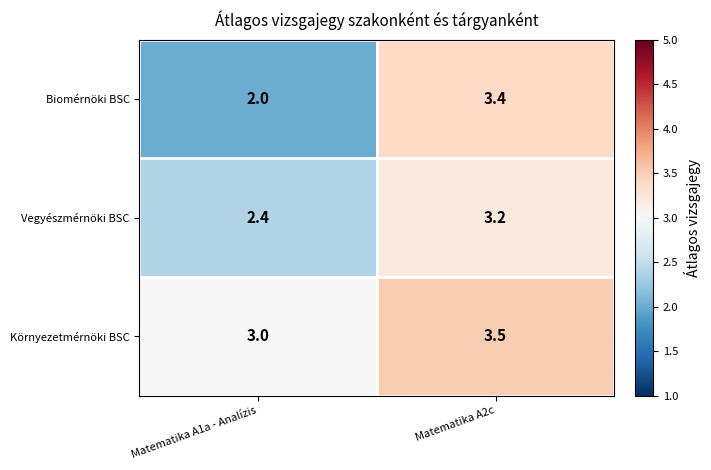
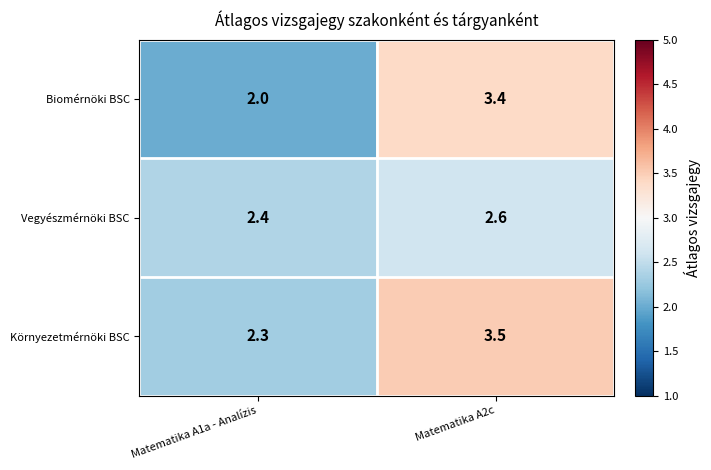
Vegyészmérnöki BSC, Matematika A2c: 3.2 -> 2.6
Környezetmérnöki BSC, Matematika A1a - Analízis: 3.0 -> 2.3
